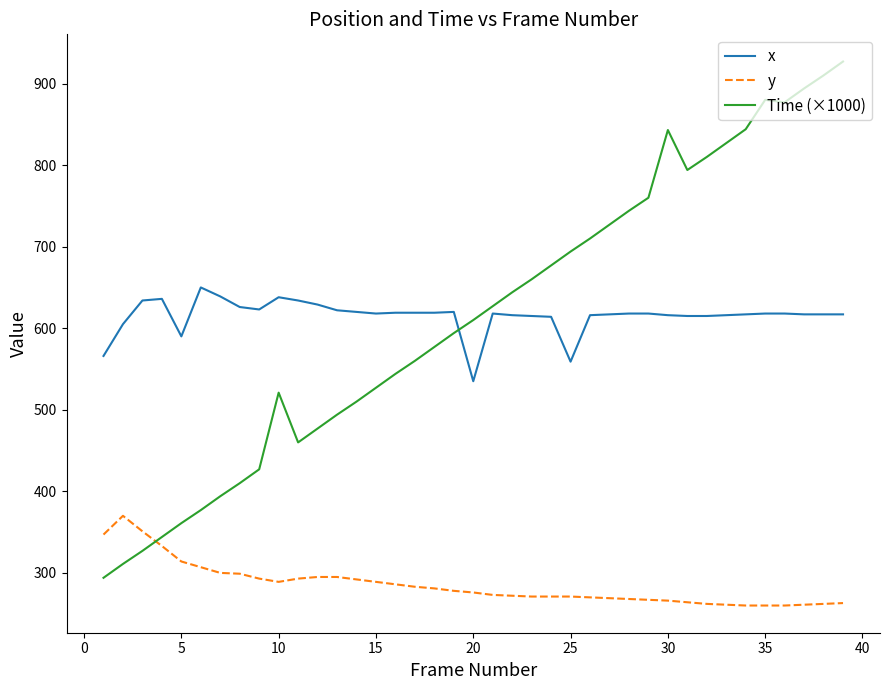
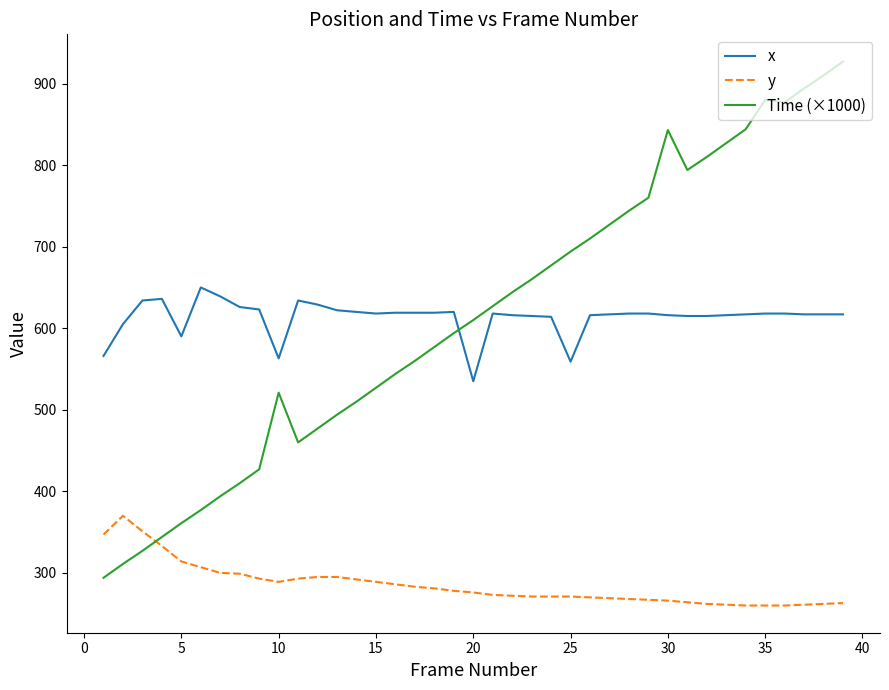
x, 10: 640 -> 560
